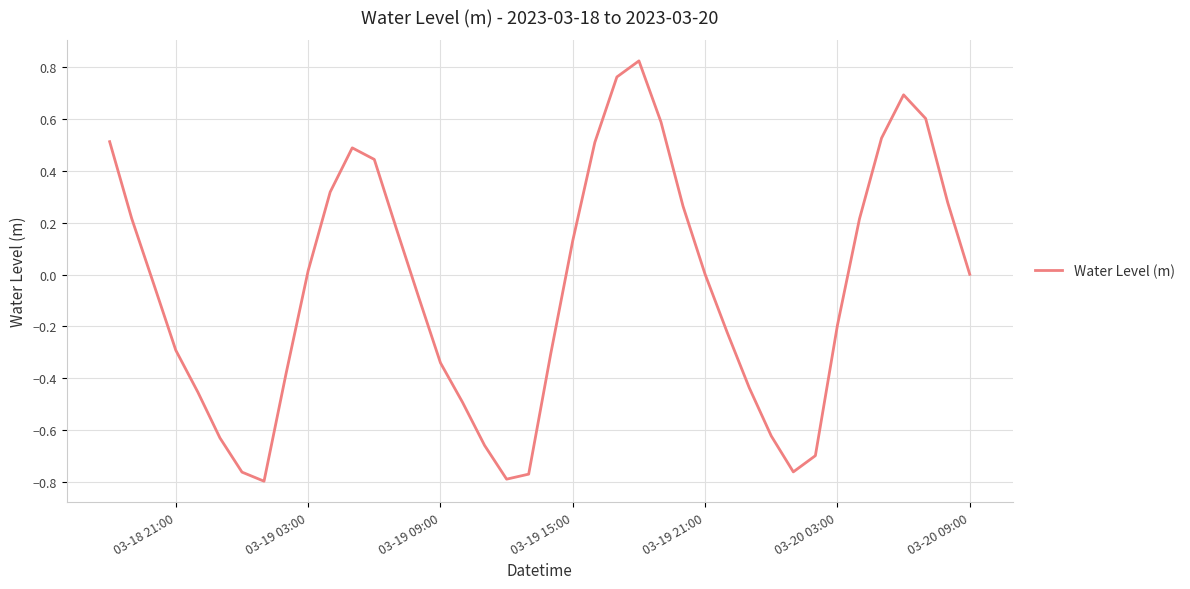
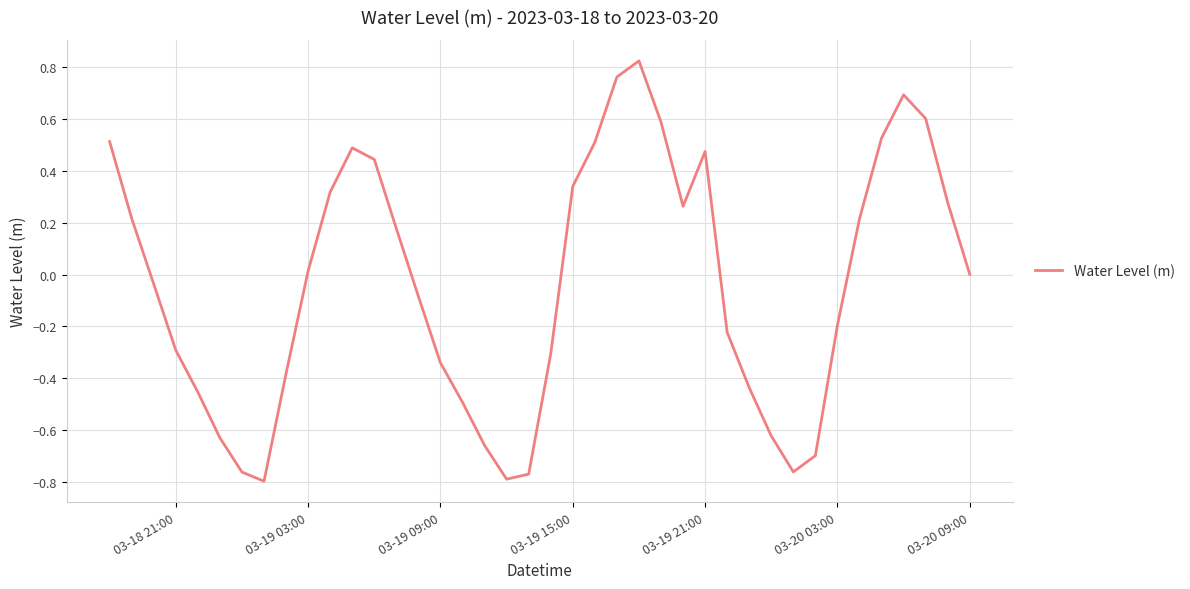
03-19 15:00: 0.13 -> 0.34
03-19 21:00: 0.00 -> 0.48
